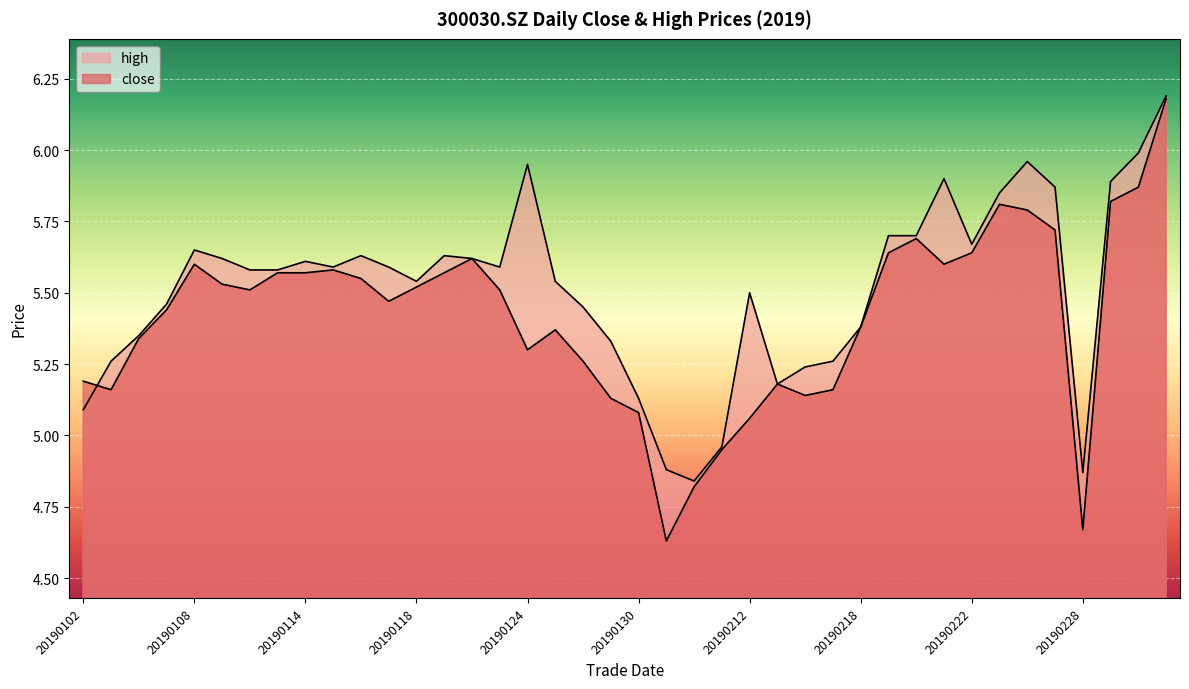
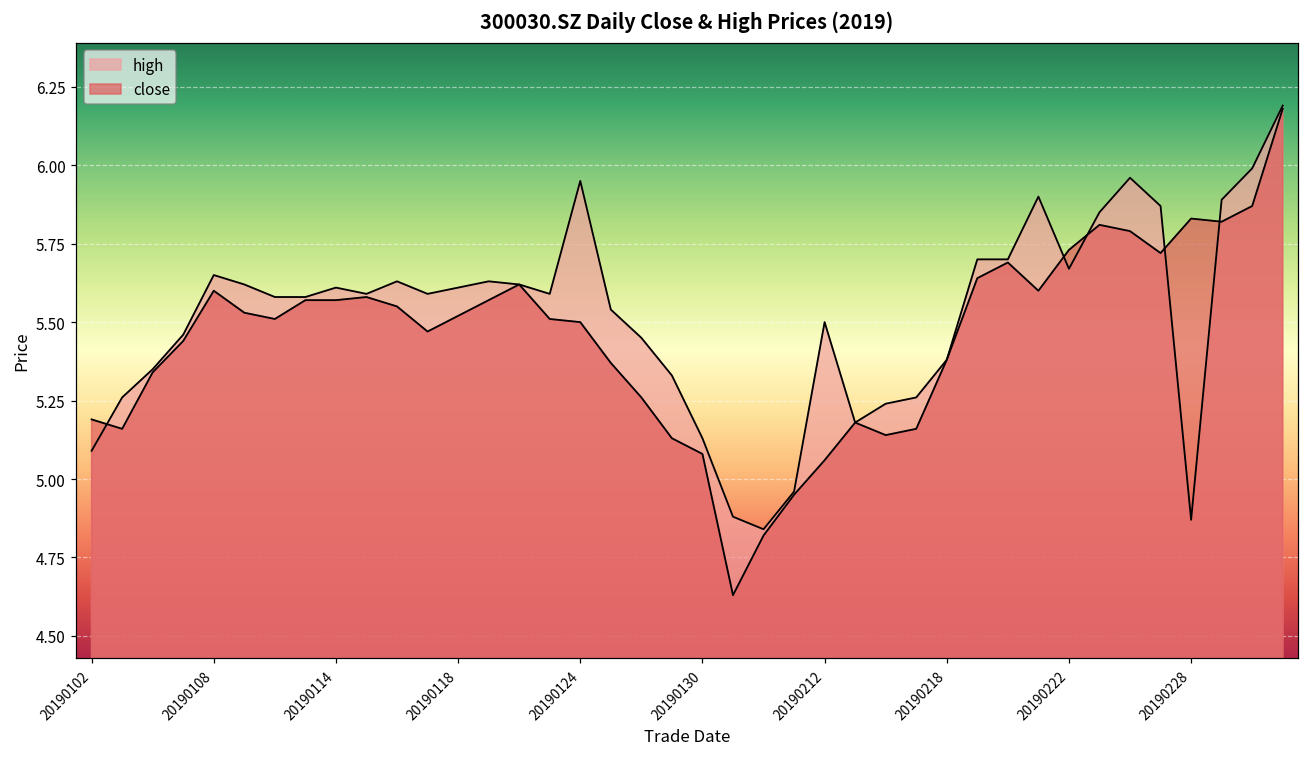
high, 20190118: 5.54 -> 5.61
close, 20190124: 5.3 -> 5.5
close, 20190222: 5.64 -> 5.73
close, 20190228: 4.67 -> 5.83
